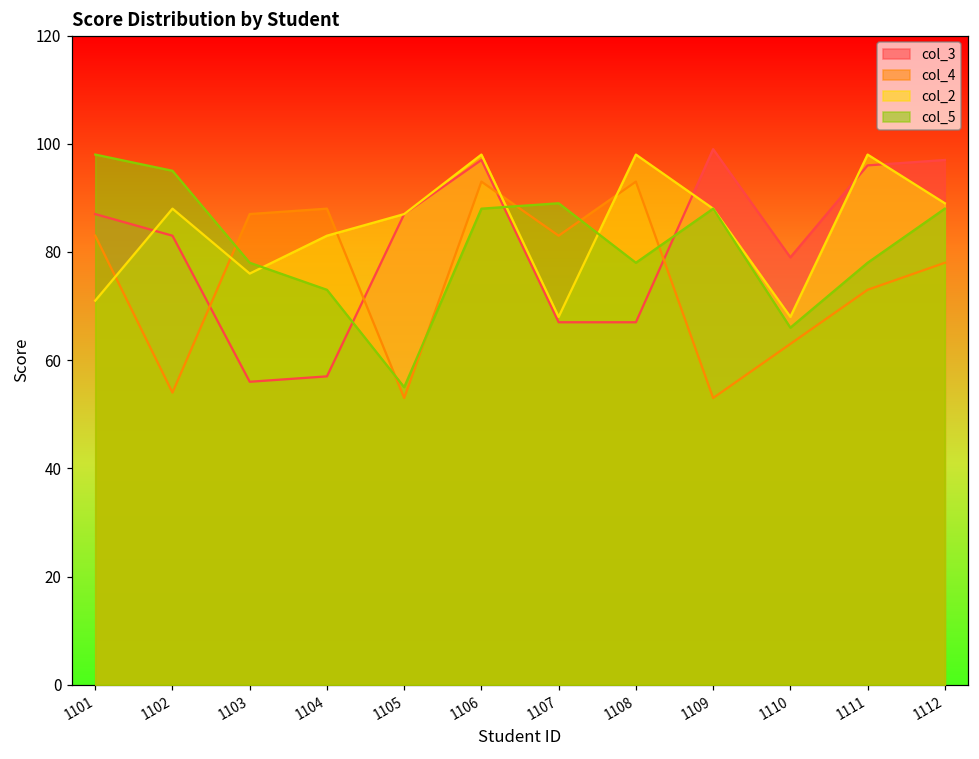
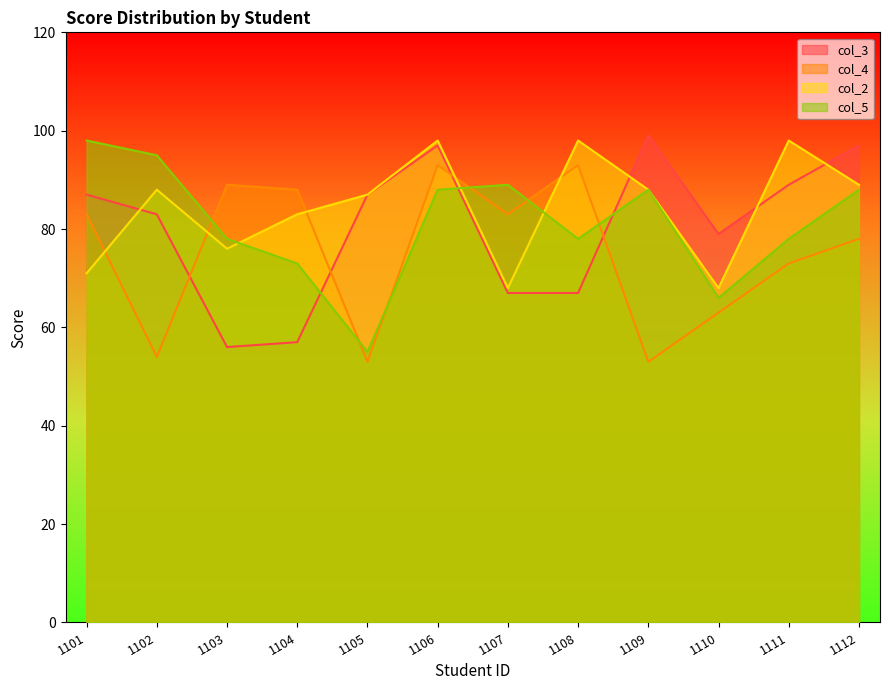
col_4, 1103: 87 -> 89
col_3, 1111: 96 -> 89
